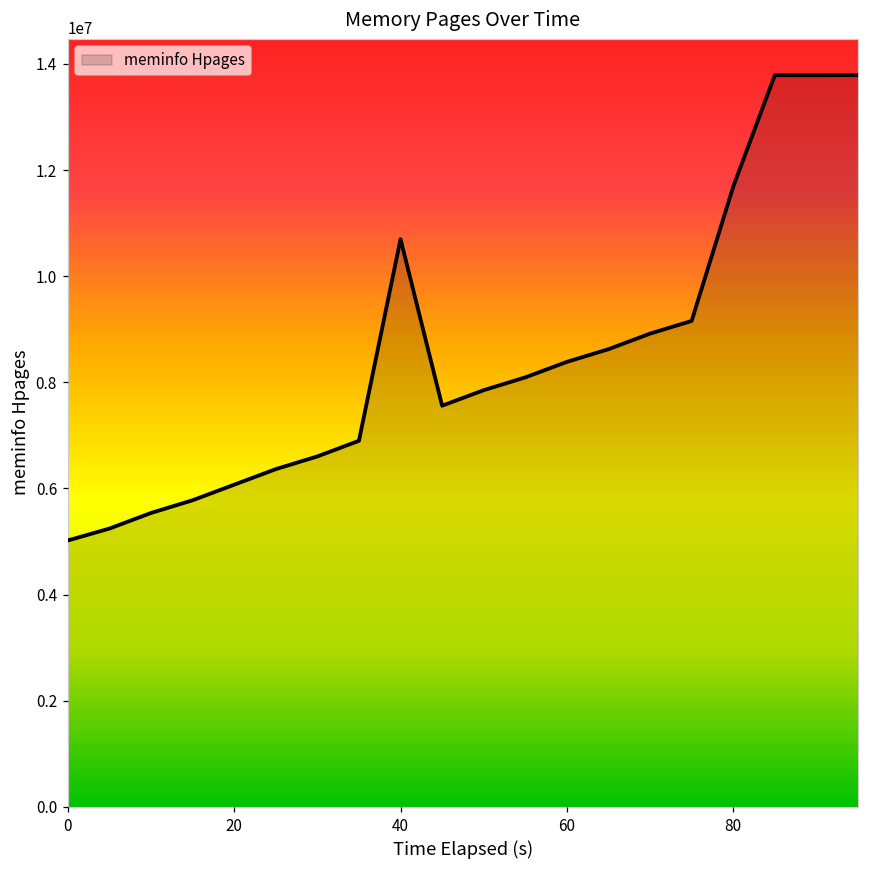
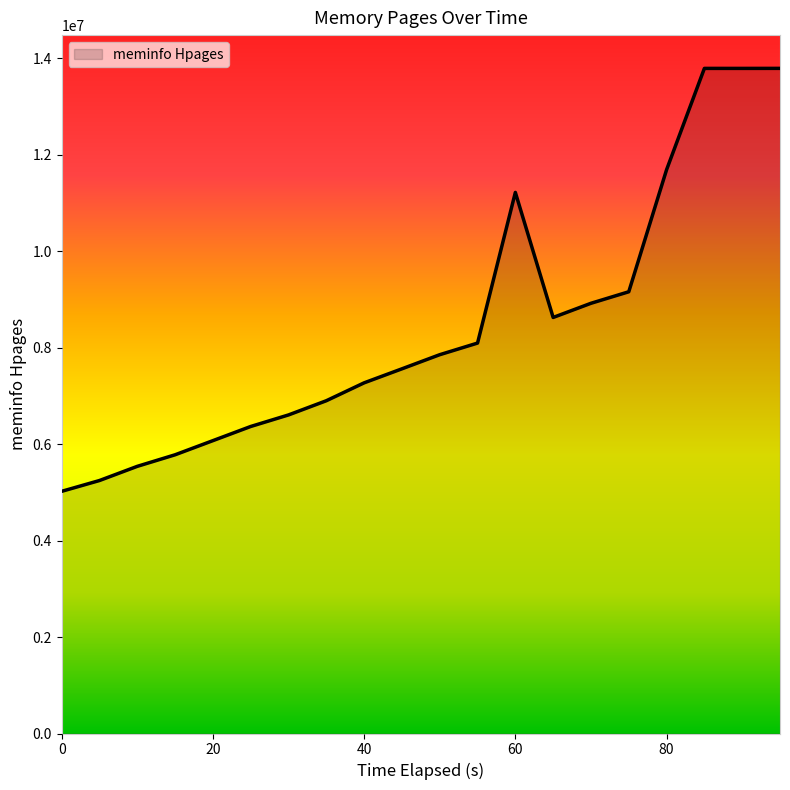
40: 10700000 -> 7300000
60: 8400000 -> 11200000
